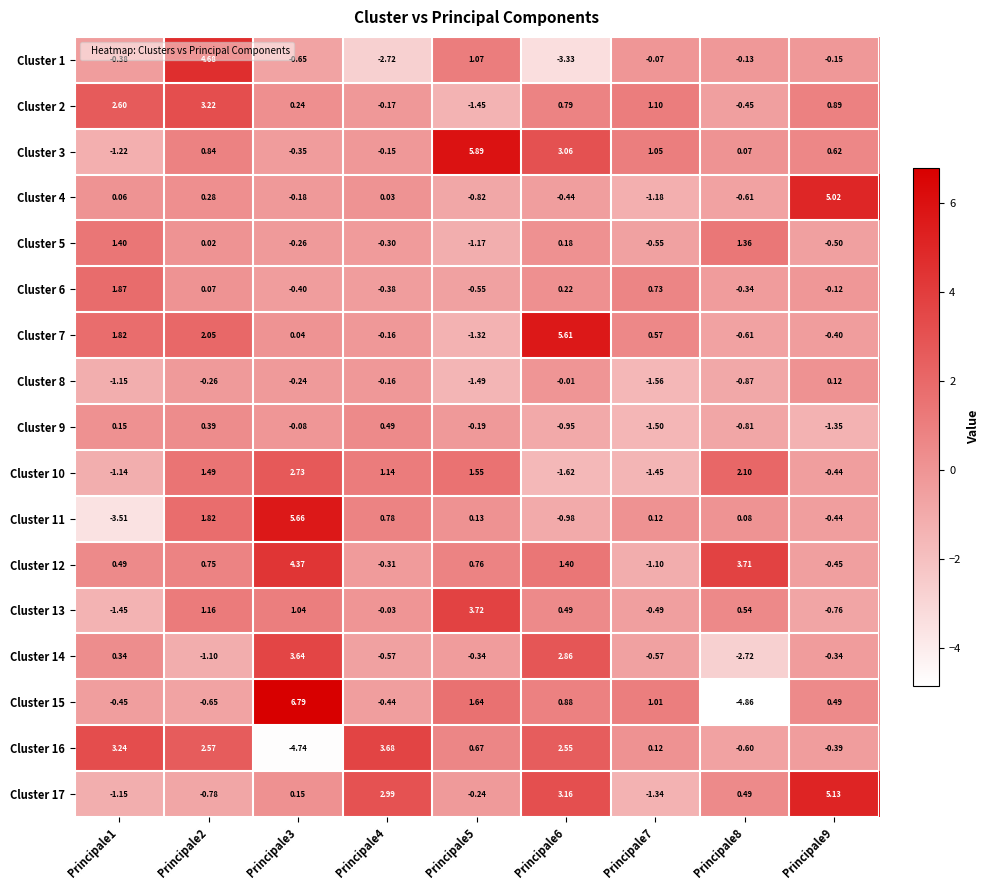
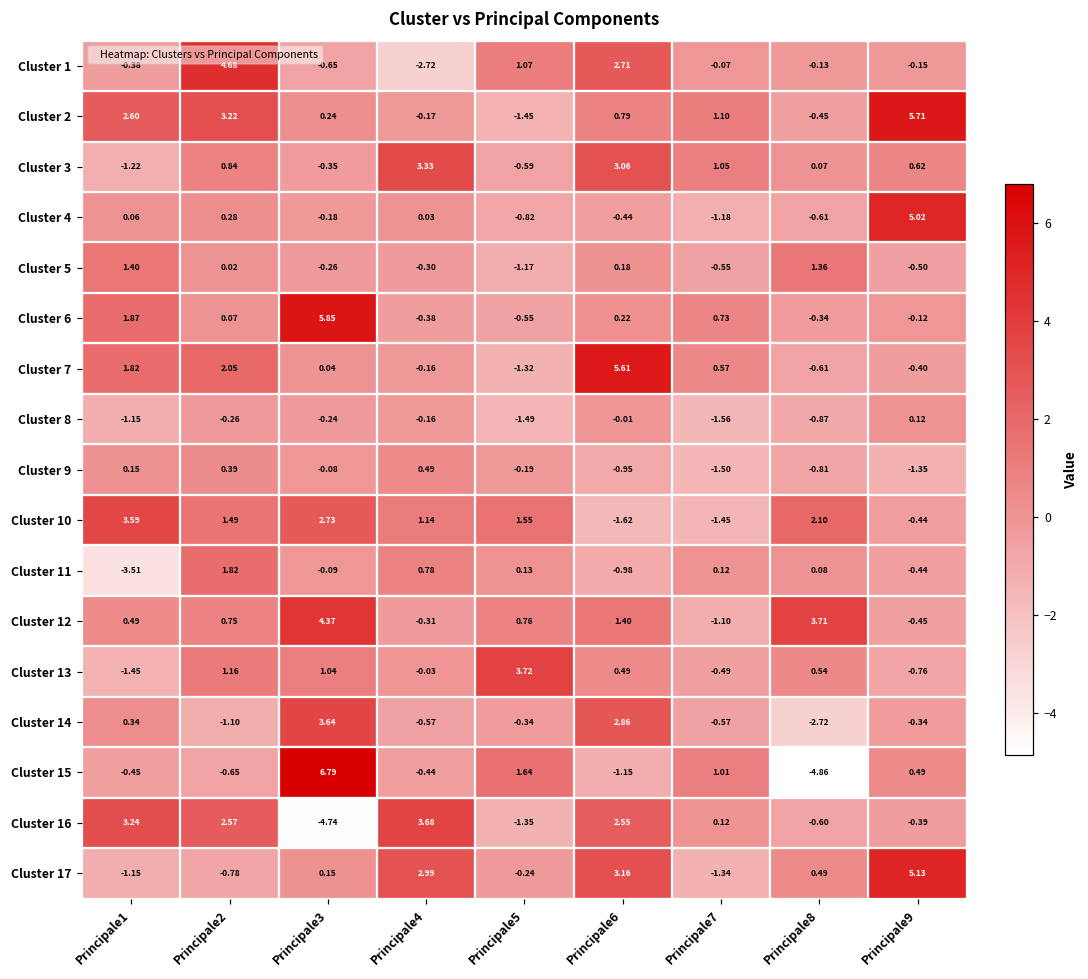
Cluster 1, Principale6: -3.33 -> 2.71
Cluster 2, Principale9: 0.89 -> 5.71
Cluster 3, Principale4: -0.15 -> 3.33
Cluster 3, Principale5: 5.89 -> -0.59
Cluster 6, Principale3: -0.40 -> 5.85
Cluster 10, Principale1: -1.14 -> 3.59
Cluster 11, Principale3: 5.66 -> -0.09
Cluster 15, Principale6: 0.88 -> -1.15
Cluster 16, Principale5: 0.67 -> -1.35
